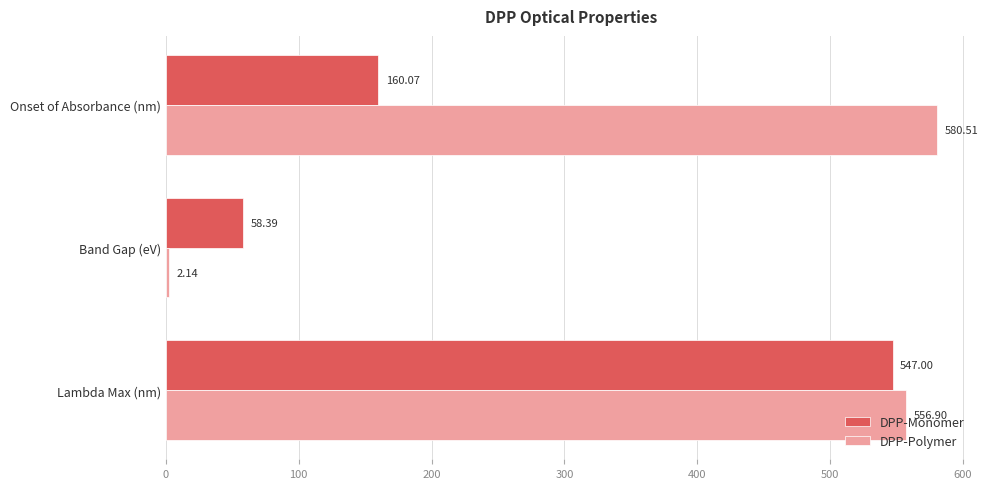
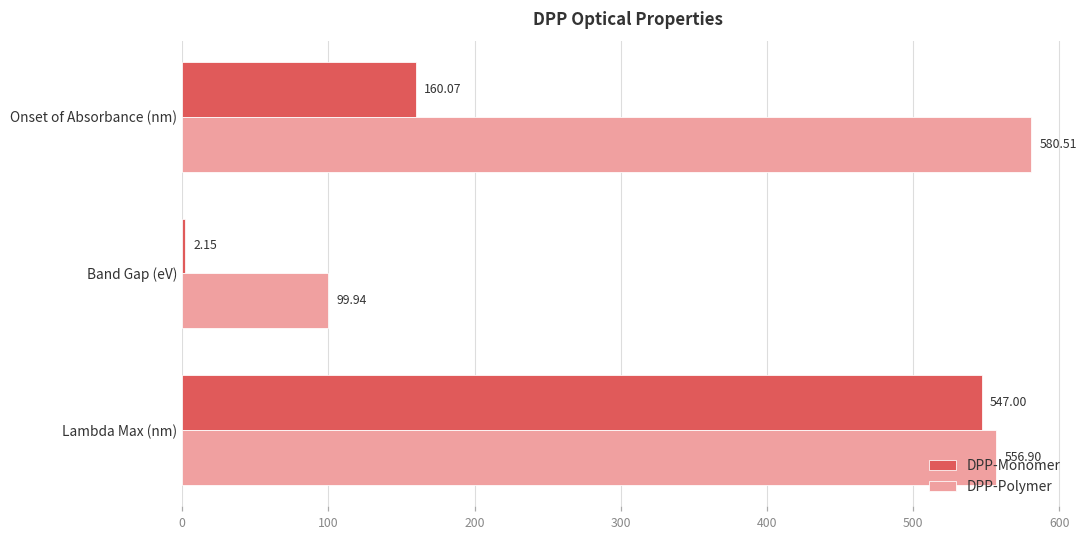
DPP-Monomer, Band Gap (eV): 58.39 -> 2.15
DPP-Polymer, Band Gap (eV): 2.14 -> 99.94
